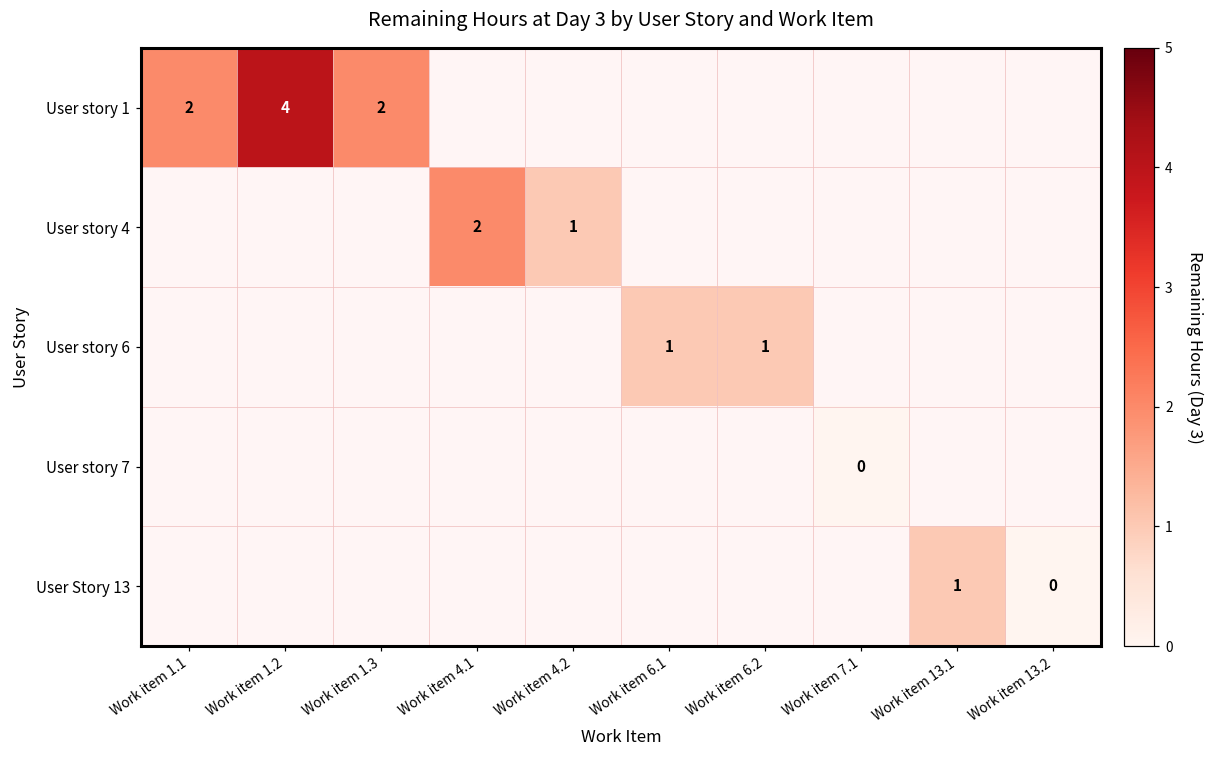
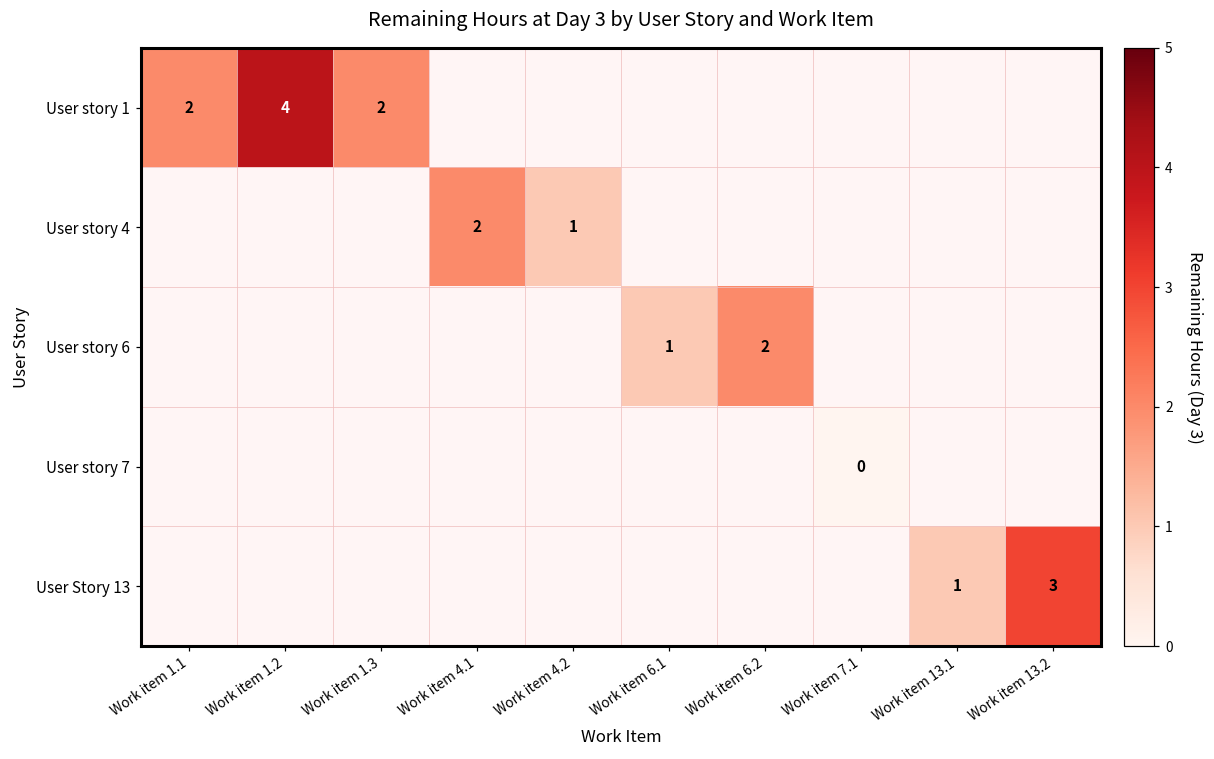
User story 6, Work item 6.2: 1 -> 2
User Story 13, Work item 13.2: 0 -> 3
